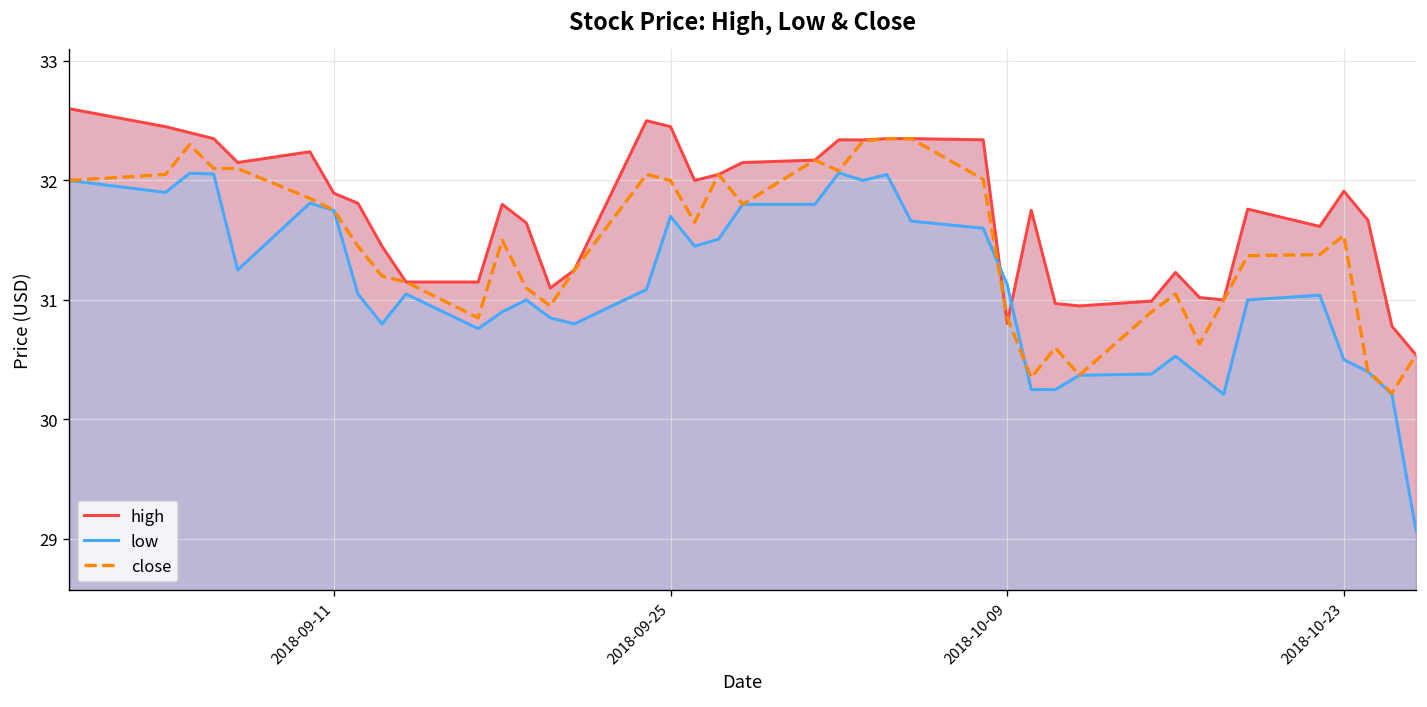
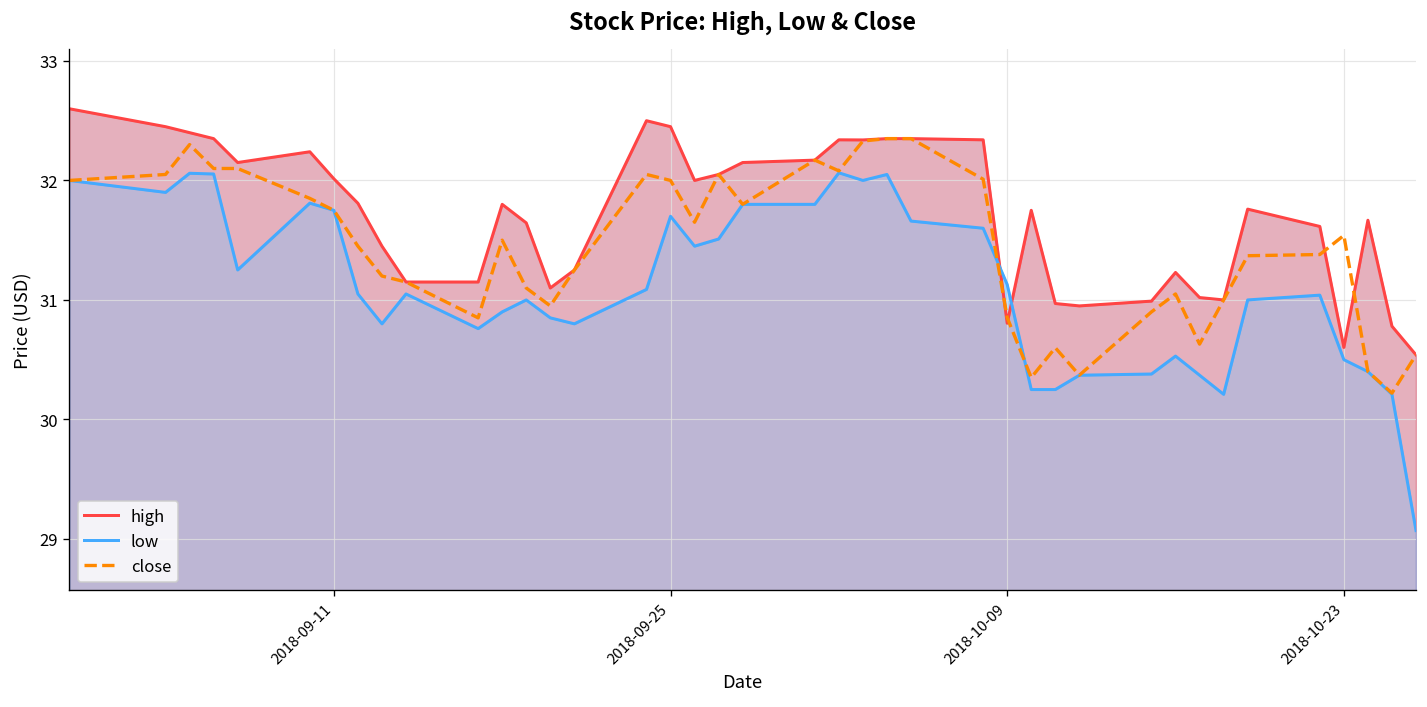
high, 2018-09-11: 31.9 -> 32.0
high, 2018-10-23: 31.9 -> 30.6
